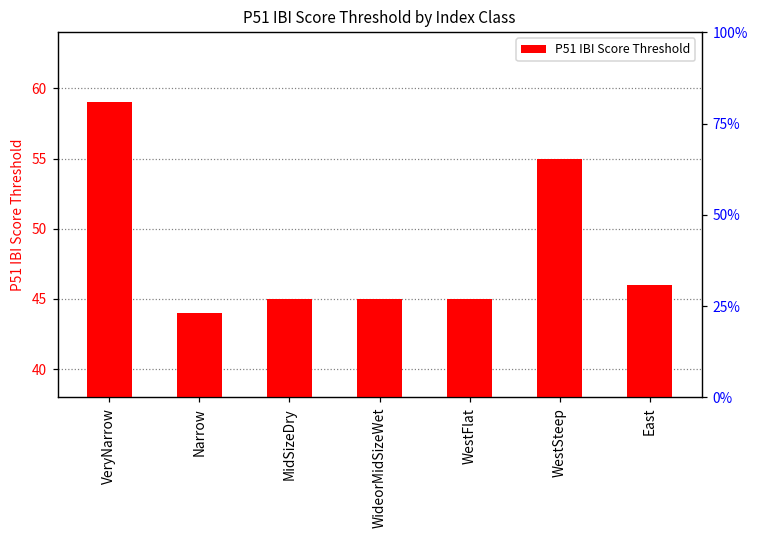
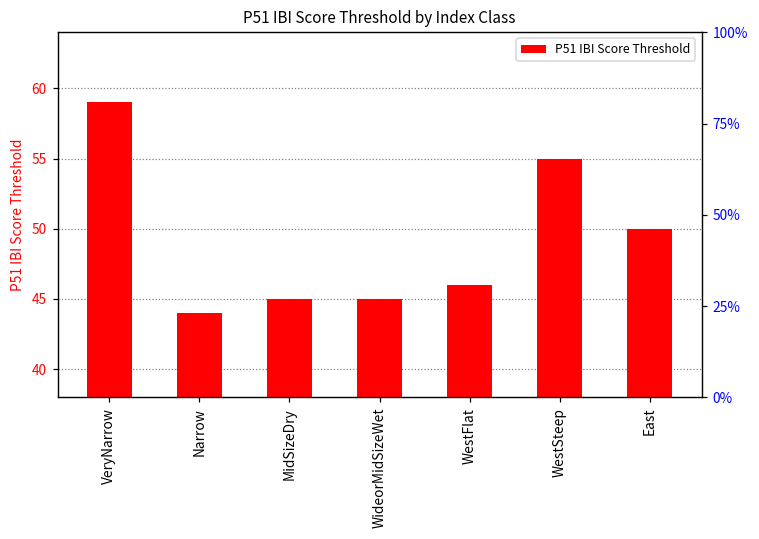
WestFlat: 45 -> 46
East: 46 -> 50
